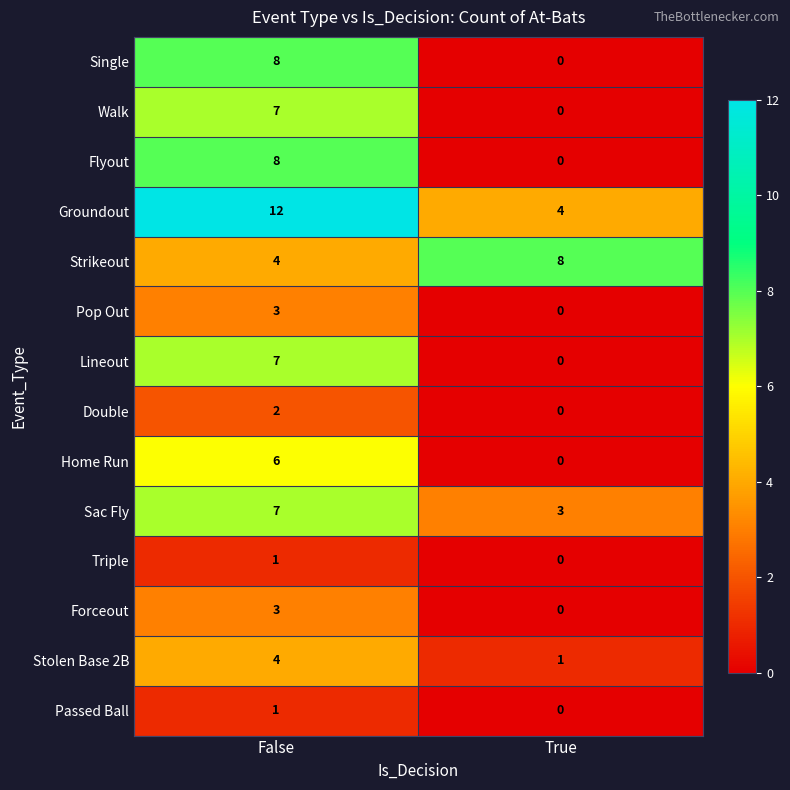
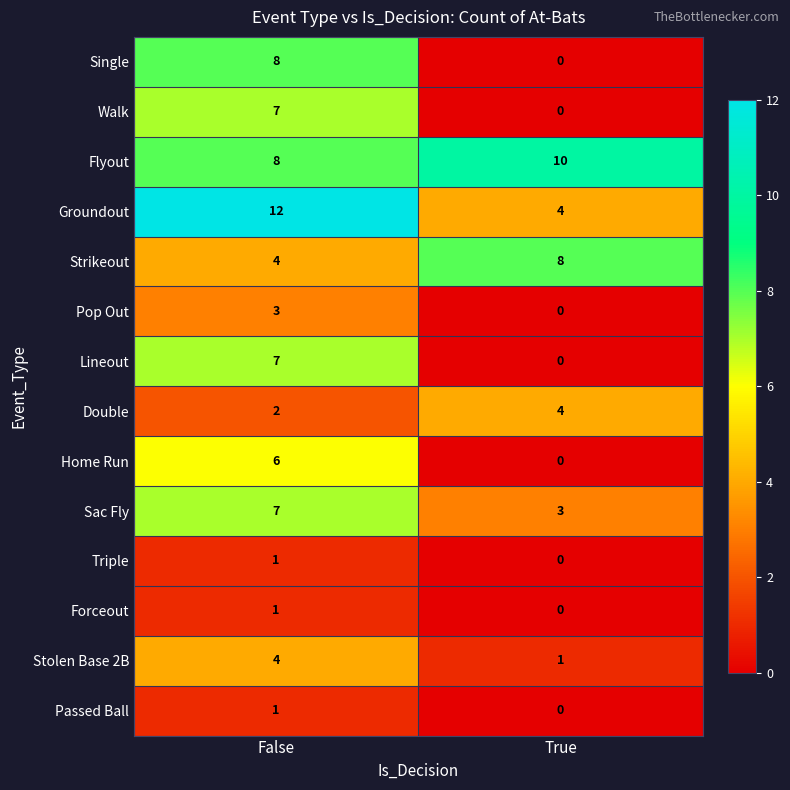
Flyout, True: 0 -> 10
Double, True: 0 -> 4
Forceout, False: 3 -> 1
